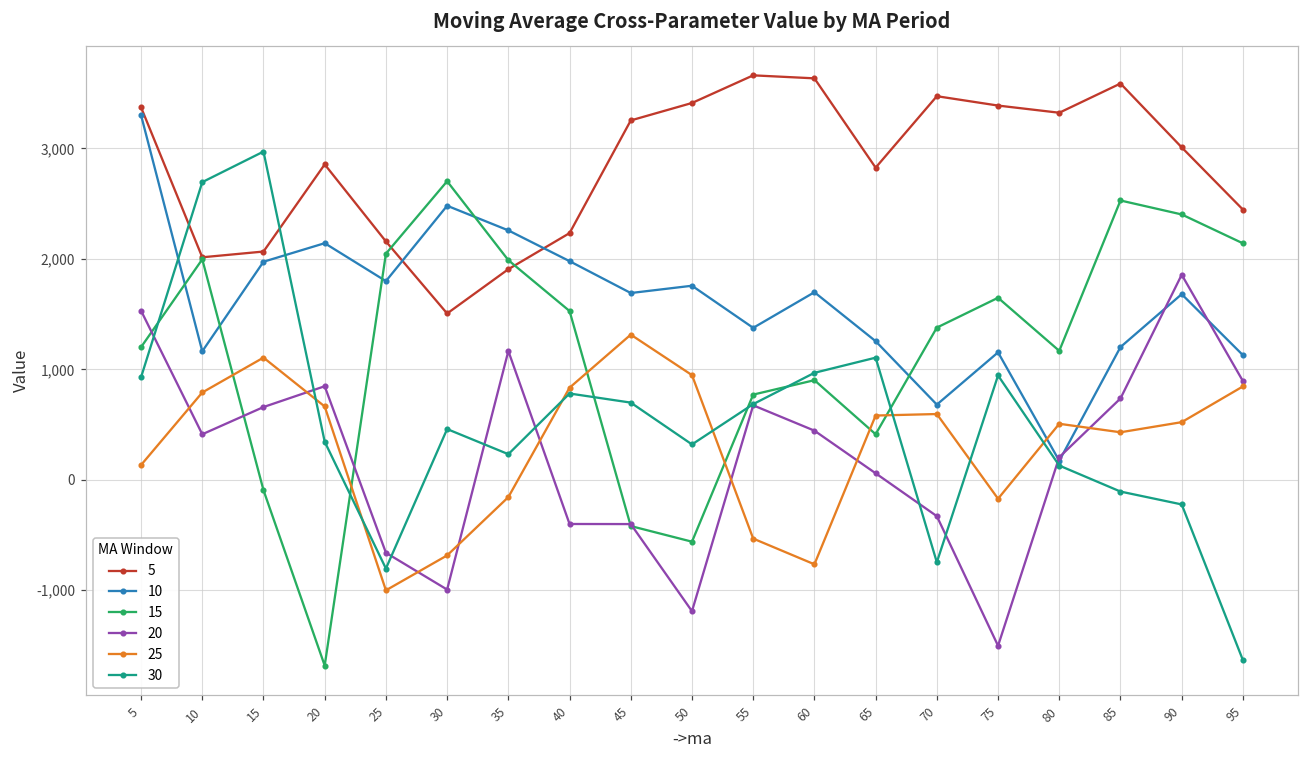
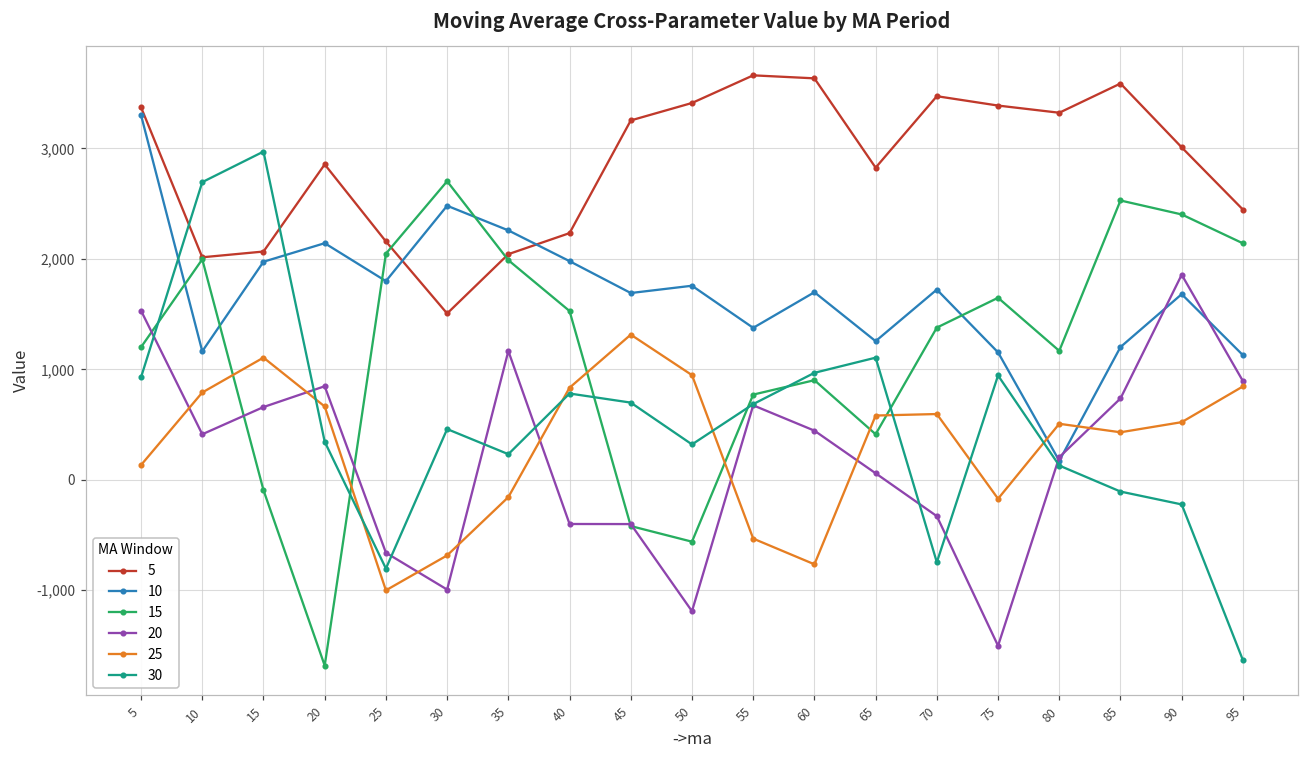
5, 35: 1,910 -> 2,040
10, 70: 680 -> 1,720
